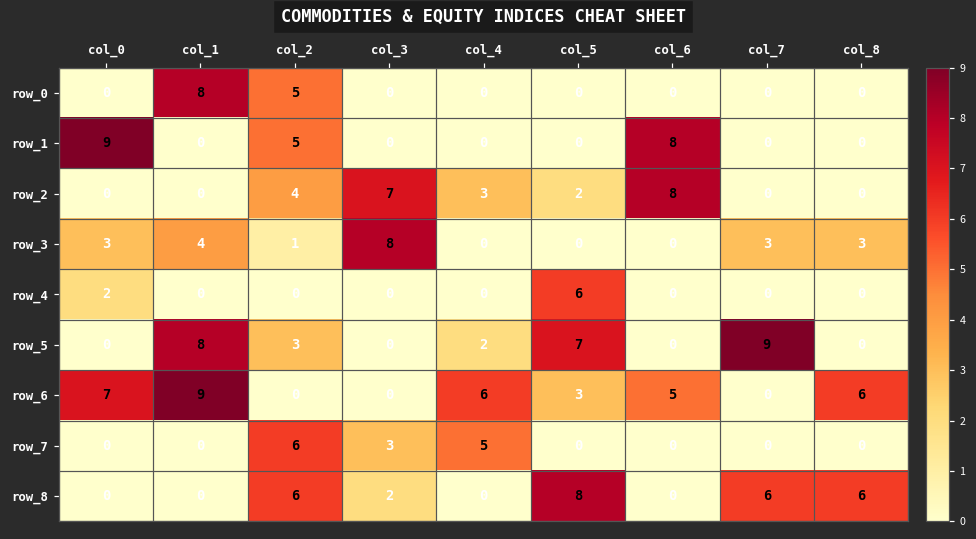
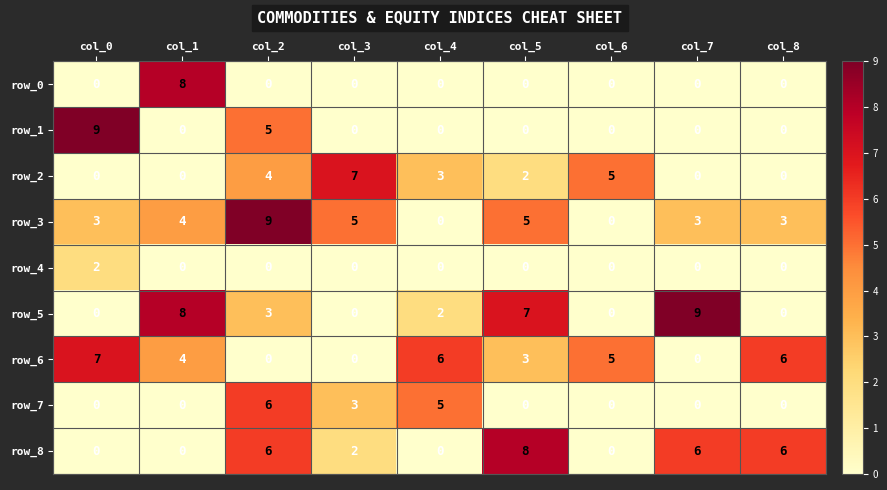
row_0, col_2: 5 -> 0
row_1, col_6: 8 -> 0
row_2, col_6: 8 -> 5
row_3, col_2: 1 -> 9
row_3, col_3: 8 -> 5
row_3, col_5: 0 -> 5
row_4, col_5: 6 -> 0
row_6, col_1: 9 -> 4
